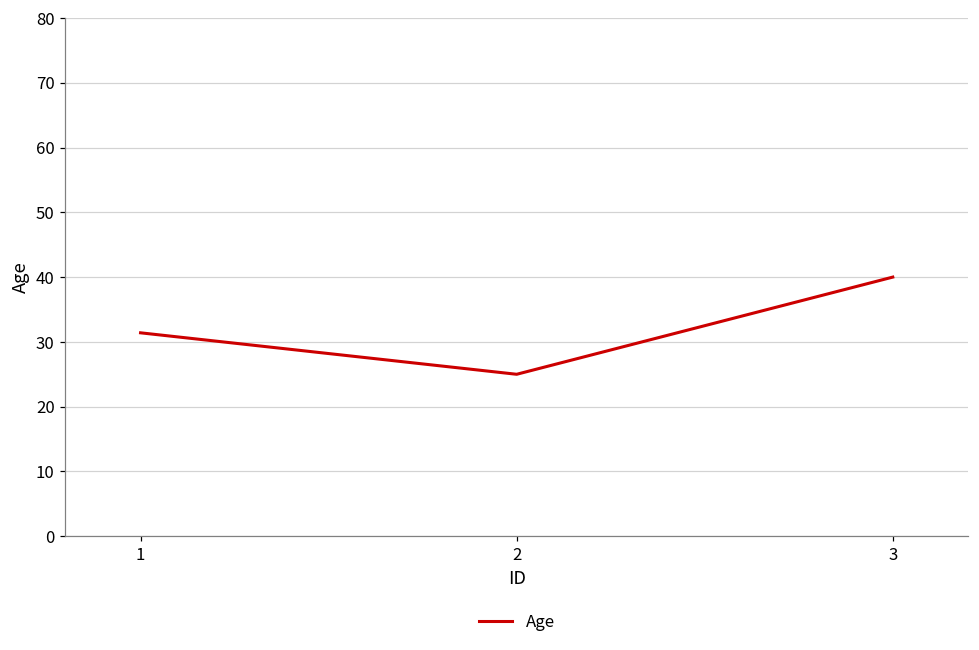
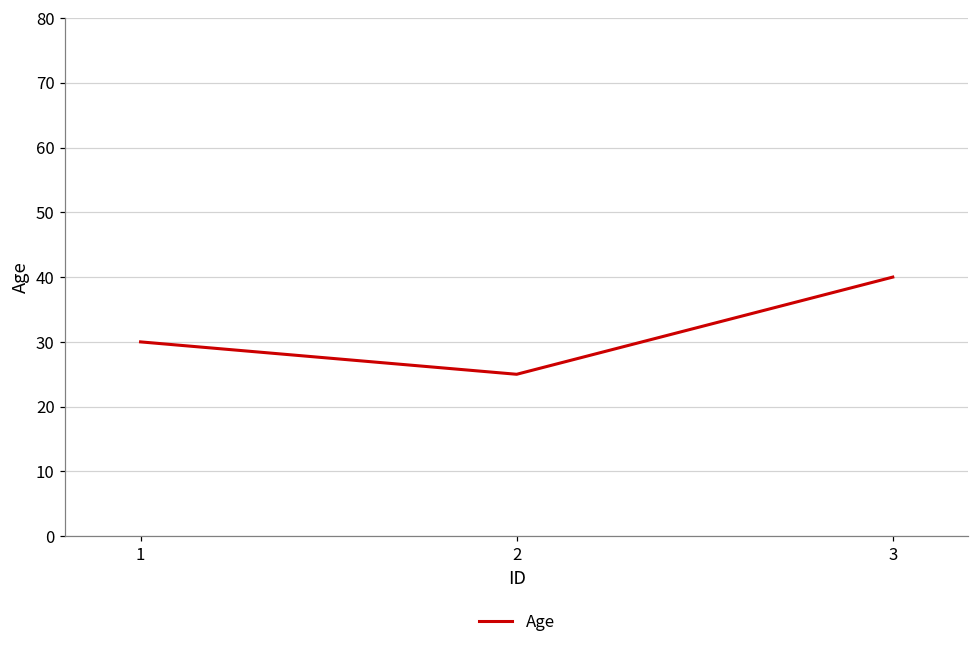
1: 31 -> 30
